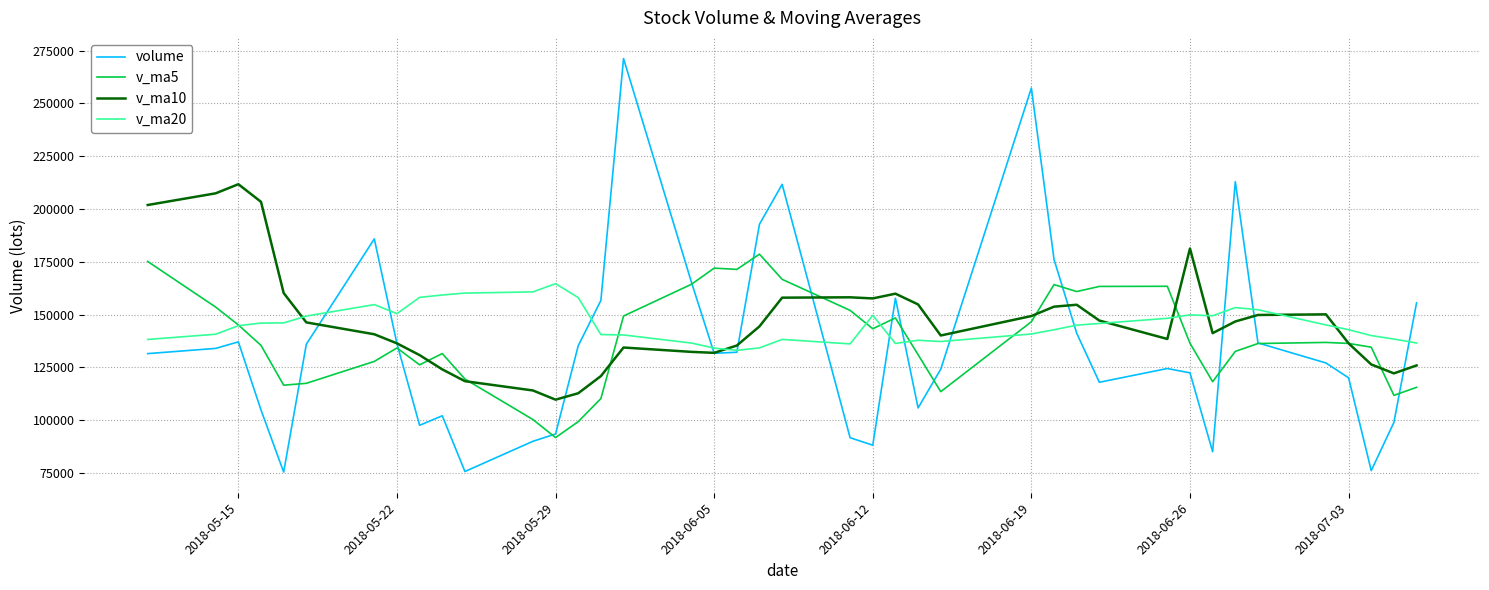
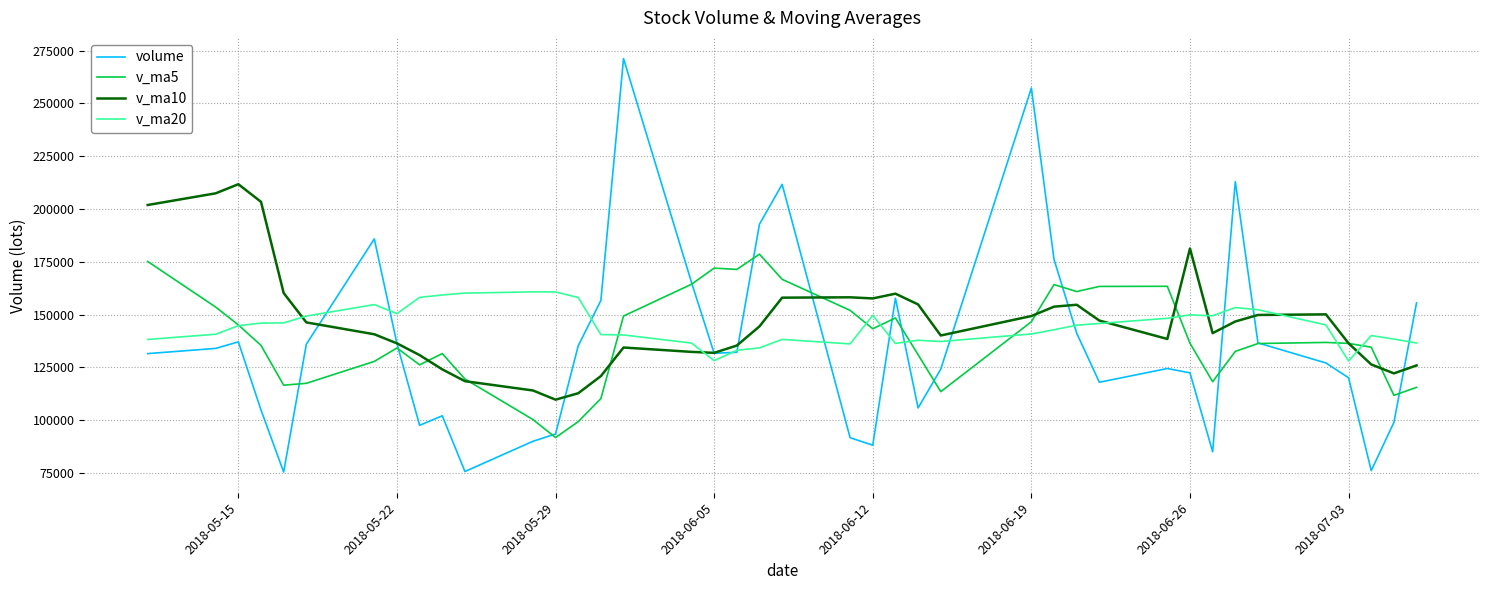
v_ma20, 2018-05-29: 165000 -> 161000
v_ma20, 2018-06-05: 134000 -> 128000
v_ma20, 2018-07-03: 143000 -> 128000
